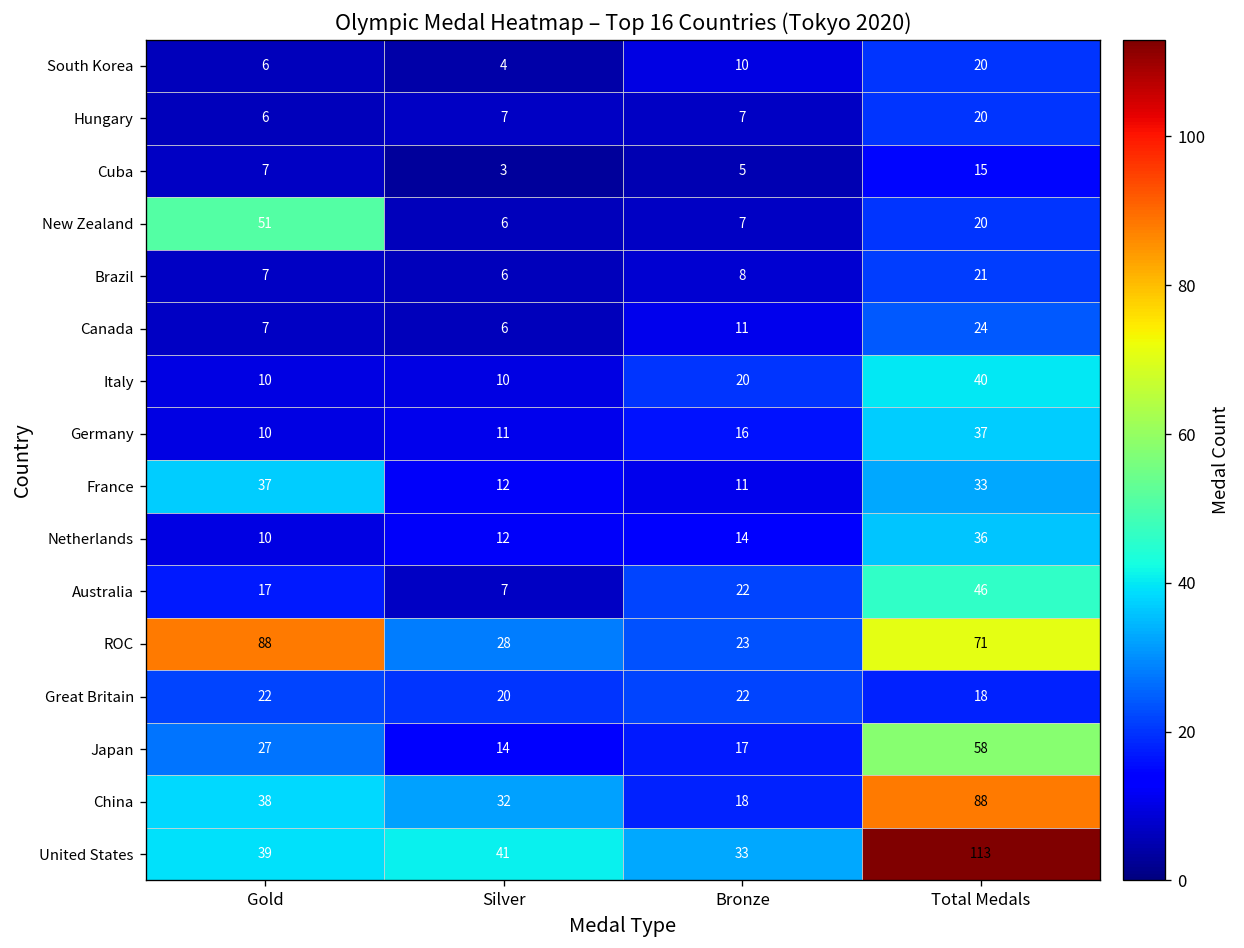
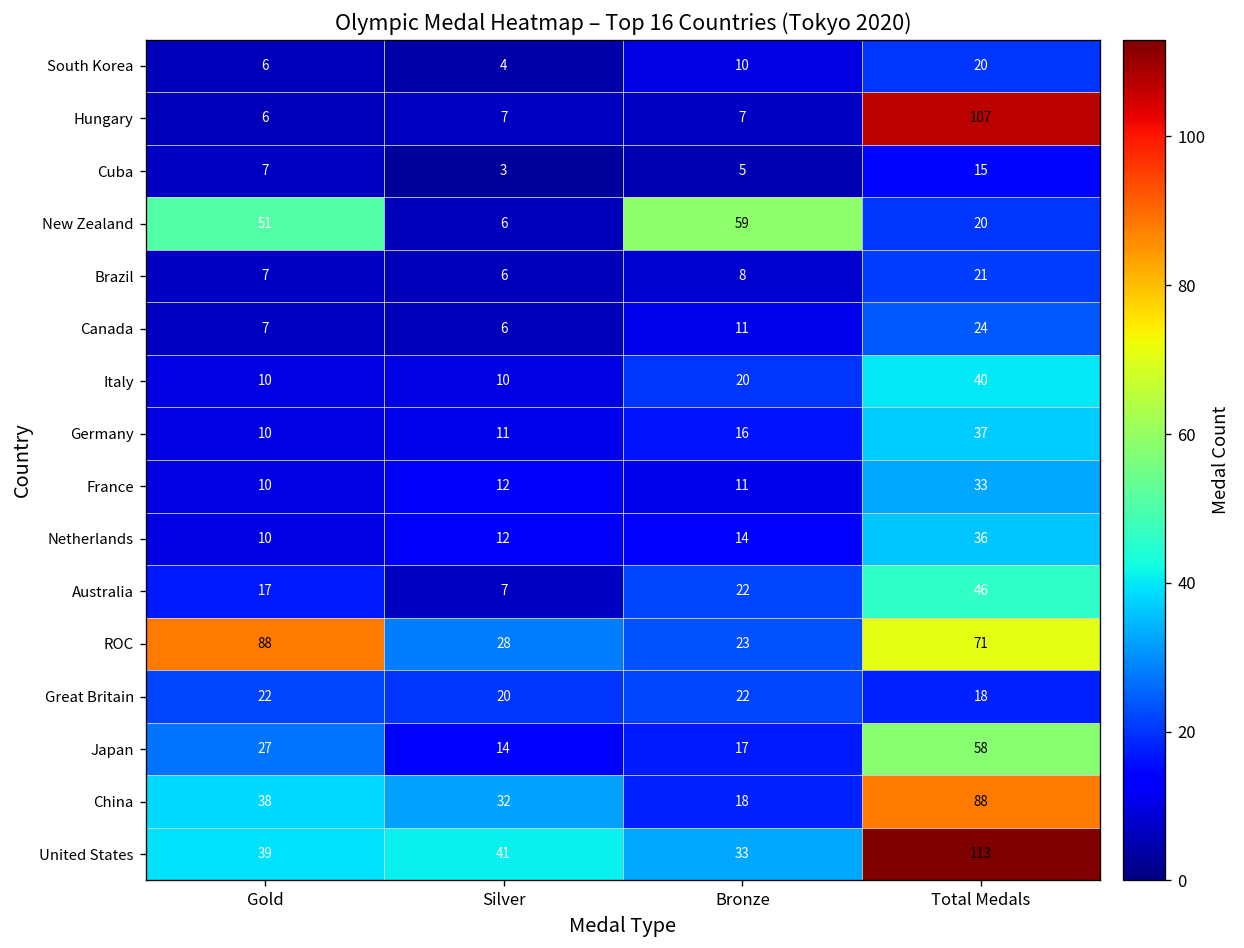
Hungary, Total Medals: 20 -> 107
New Zealand, Bronze: 7 -> 59
France, Gold: 37 -> 10
